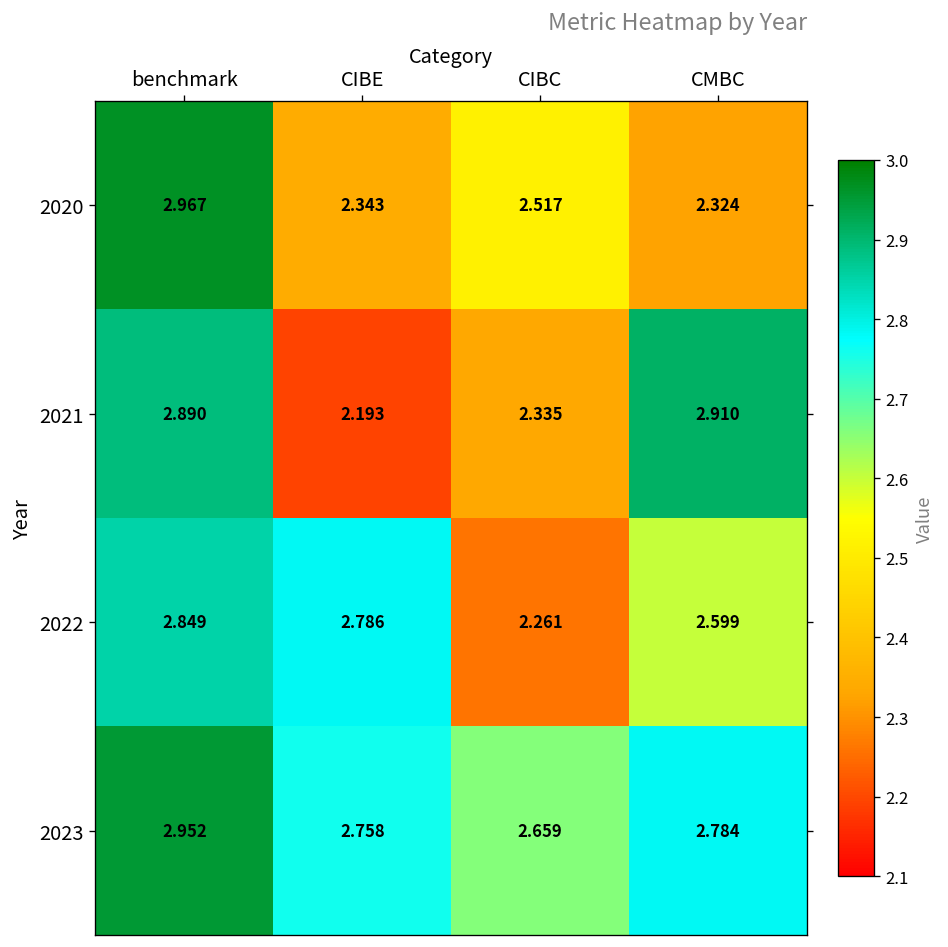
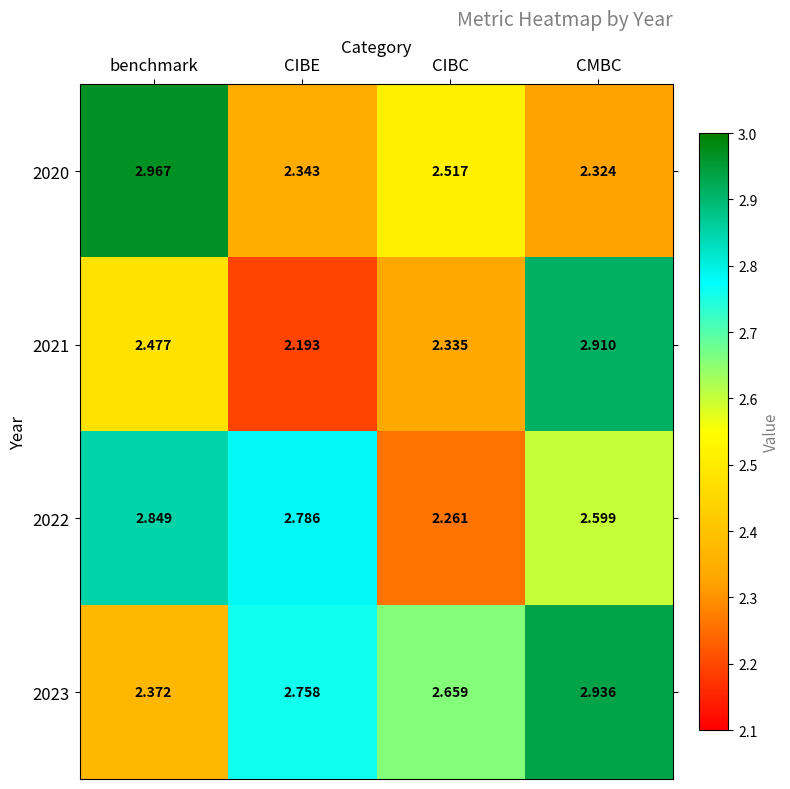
2021, benchmark: 2.890 -> 2.477
2023, benchmark: 2.952 -> 2.372
2023, CMBC: 2.784 -> 2.936
